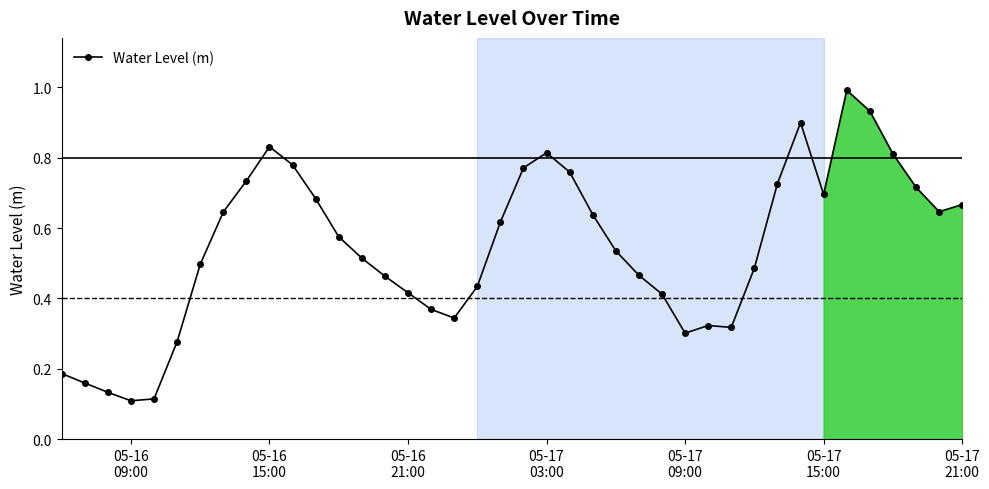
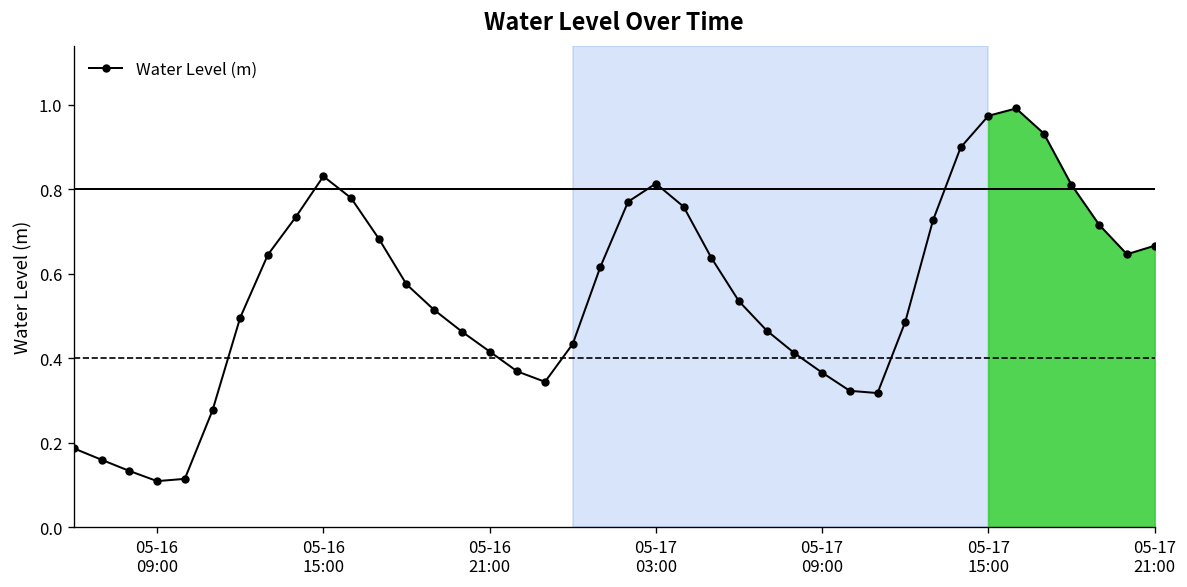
Water Level (m), 05-17 09:00: 0.30 -> 0.37
Water Level (m), 05-17 15:00: 0.70 -> 0.97
